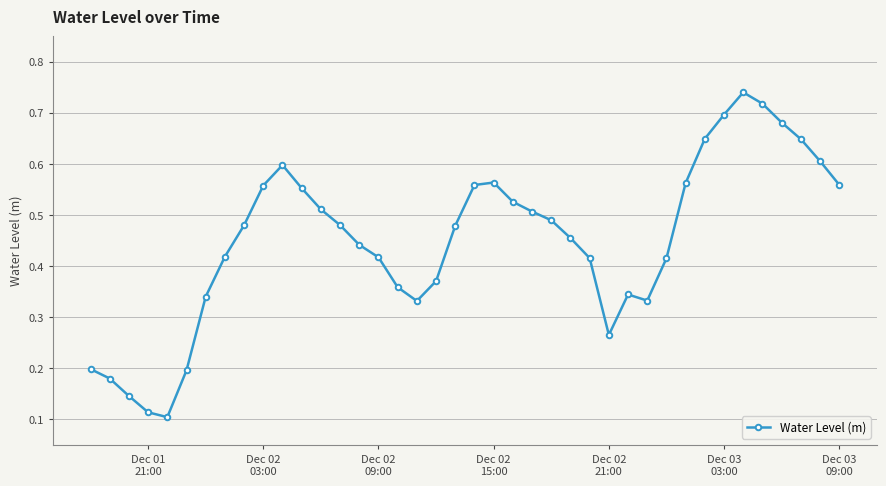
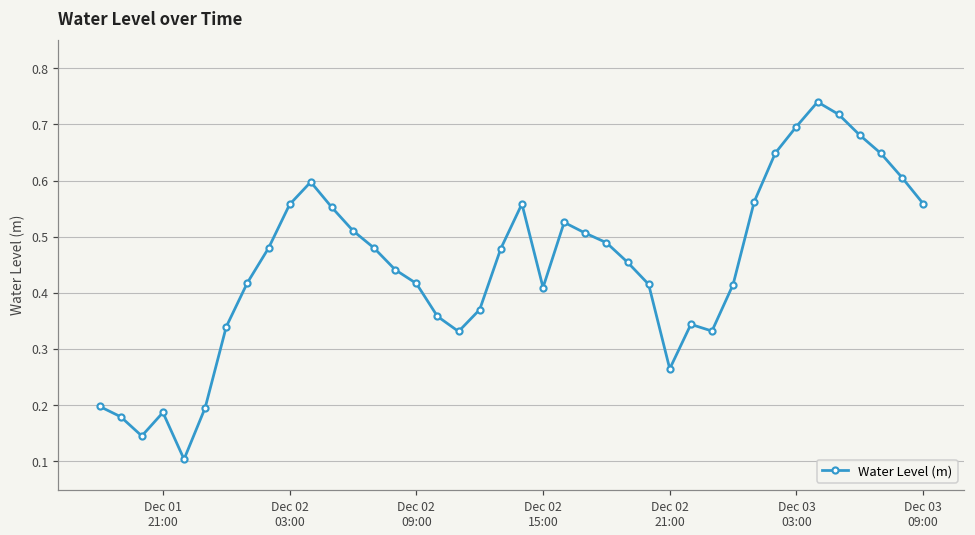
Dec 01 21:00: 0.11 -> 0.19
Dec 02 15:00: 0.56 -> 0.41
